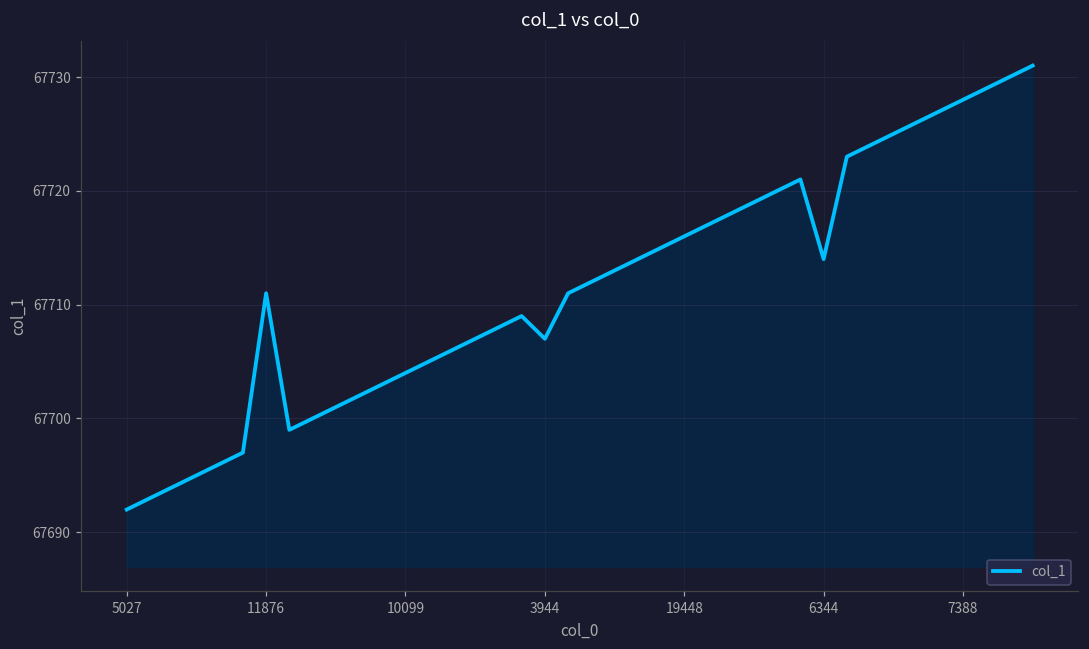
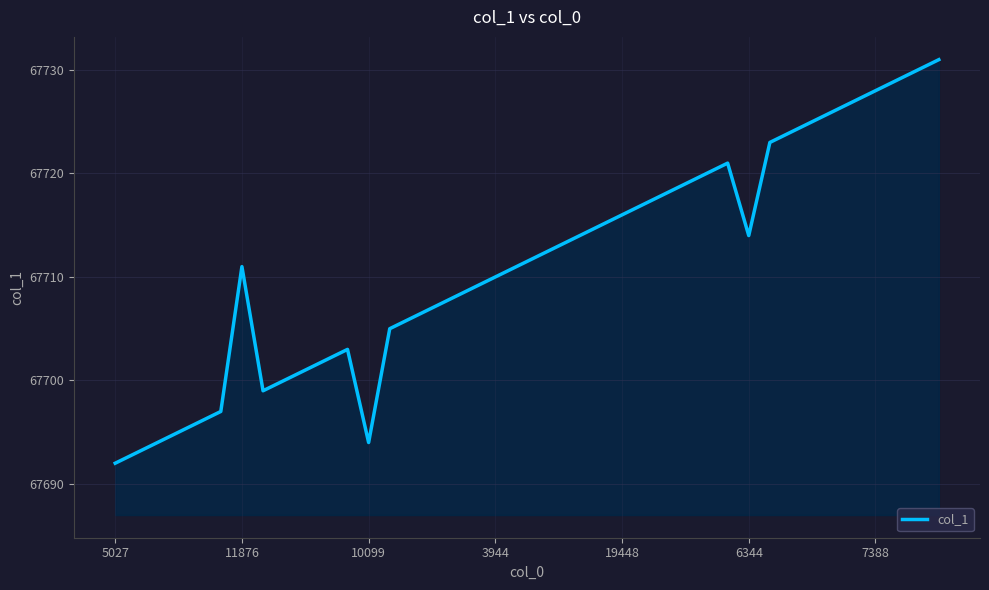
10099: 67704 -> 67694
3944: 67707 -> 67710
